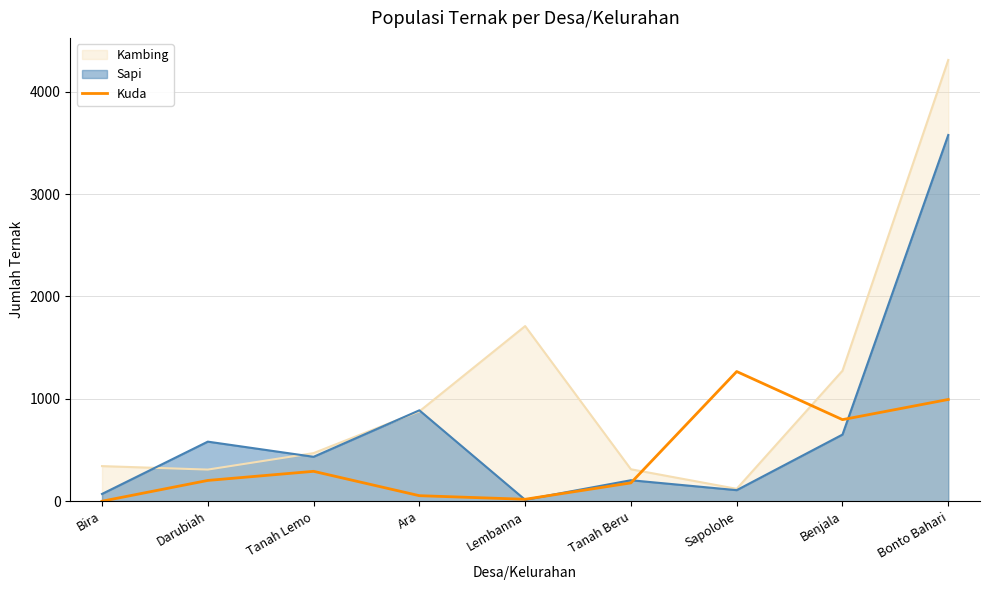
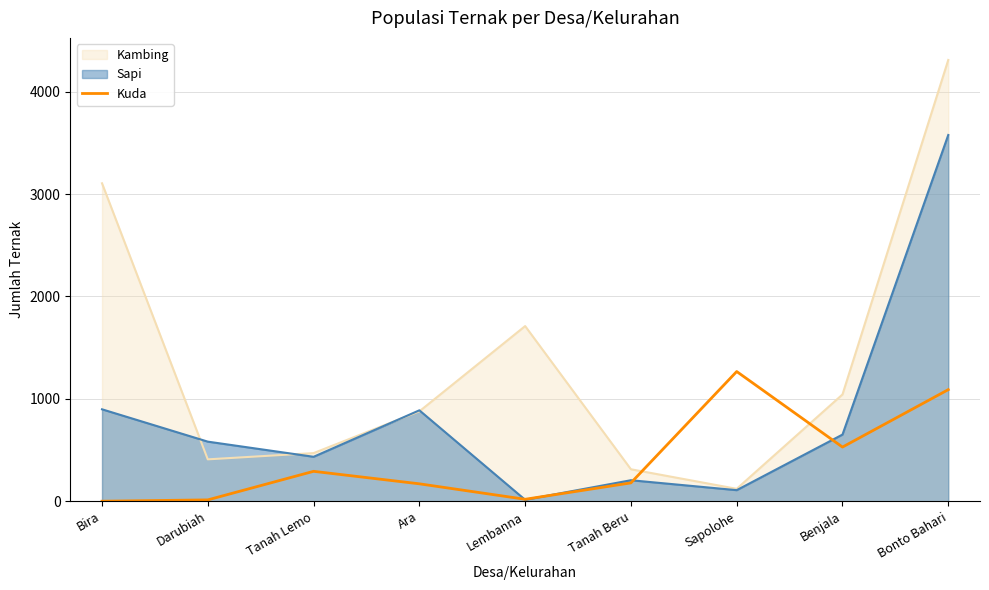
Kambing, Bira: 340 -> 3110
Sapi, Bira: 70 -> 900
Kambing, Darubiah: 310 -> 410
Kuda, Darubiah: 200 -> 10
Kuda, Ara: 50 -> 170
Kambing, Benjala: 1280 -> 1040
Kuda, Benjala: 800 -> 530
Kuda, Bonto Bahari: 990 -> 1090
